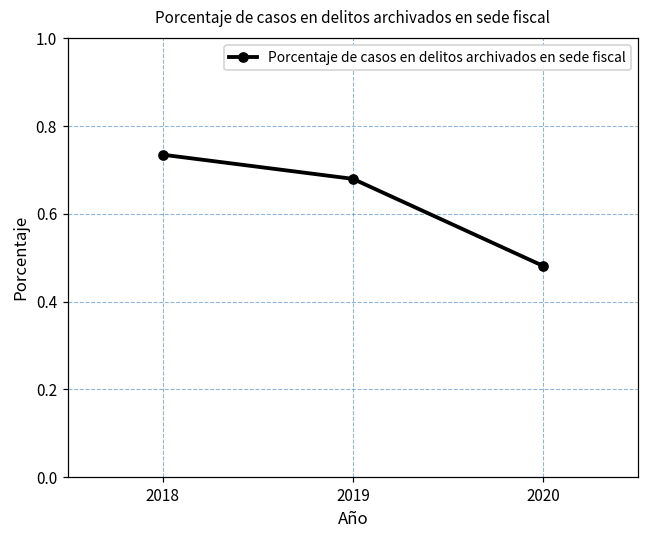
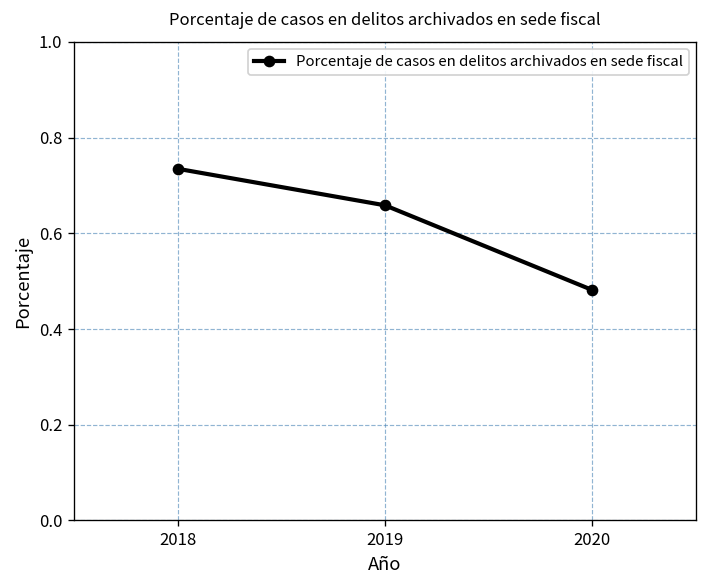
2019: 0.68 -> 0.66
